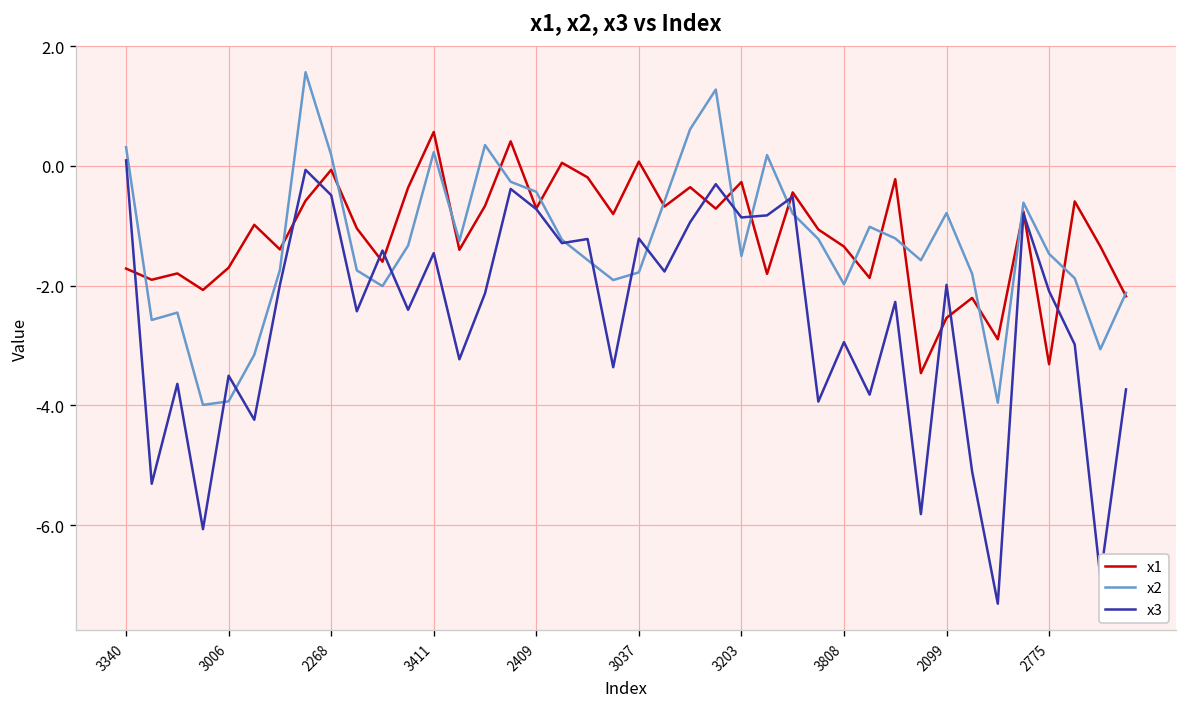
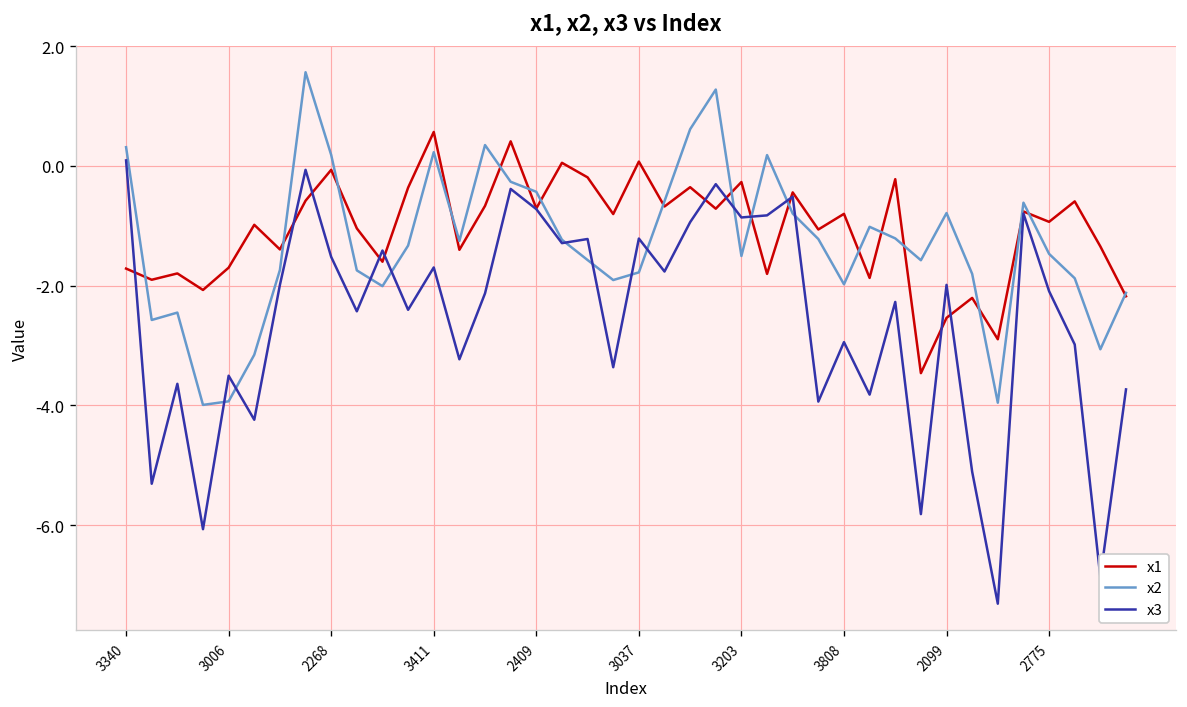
x3, 2268: -0.5 -> -1.5
x3, 3411: -1.5 -> -1.7
x1, 3808: -1.3 -> -0.8
x1, 2775: -3.3 -> -0.9
